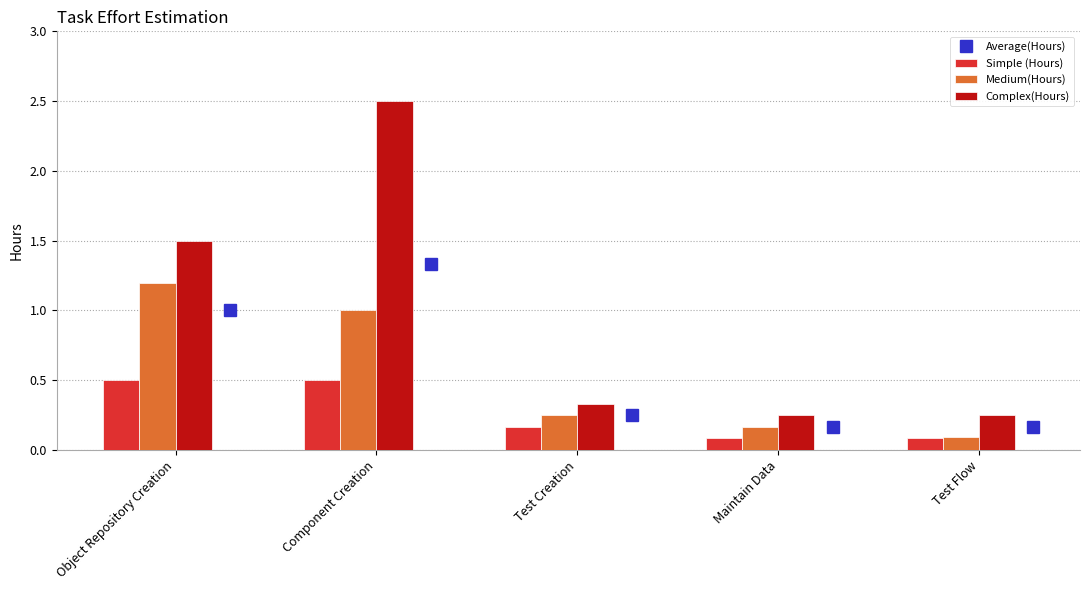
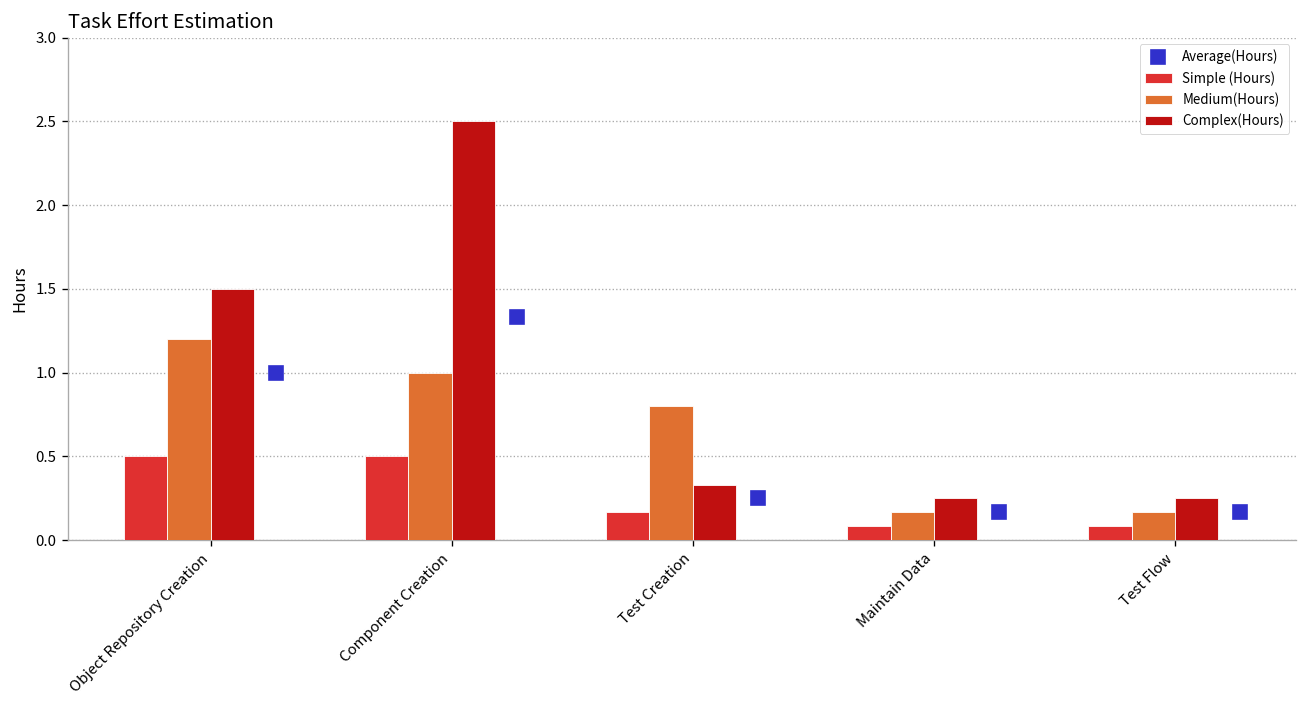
Medium(Hours), Test Creation: 0.25 -> 0.80
Medium(Hours), Test Flow: 0.10 -> 0.17
